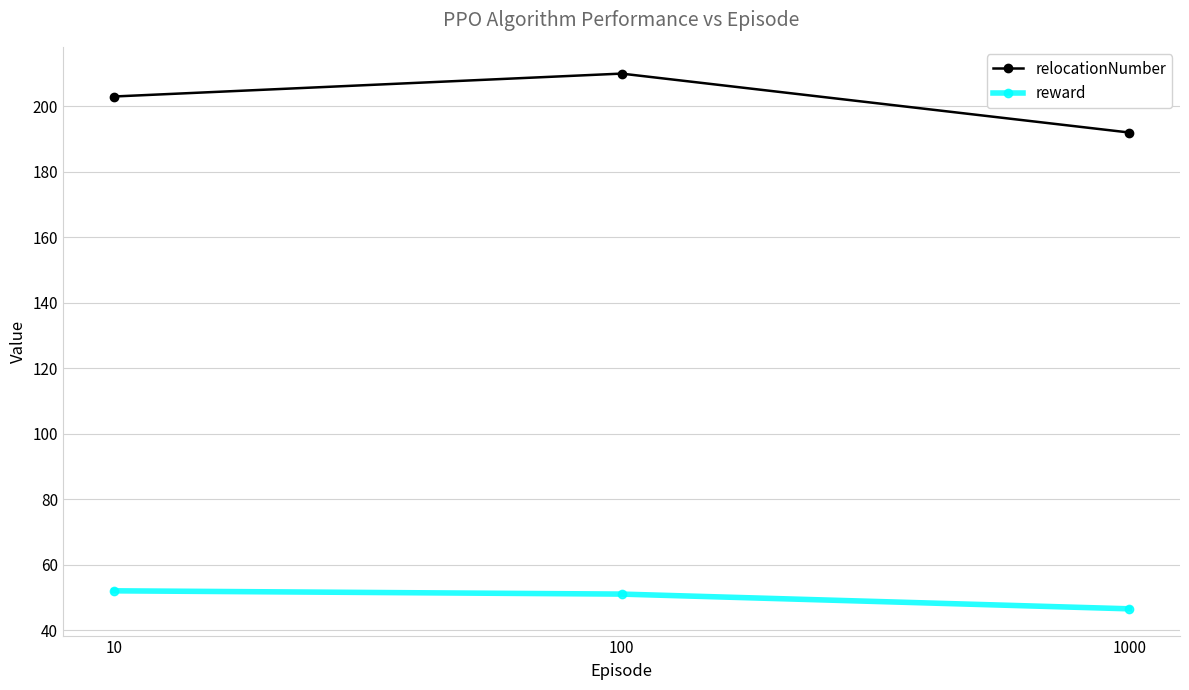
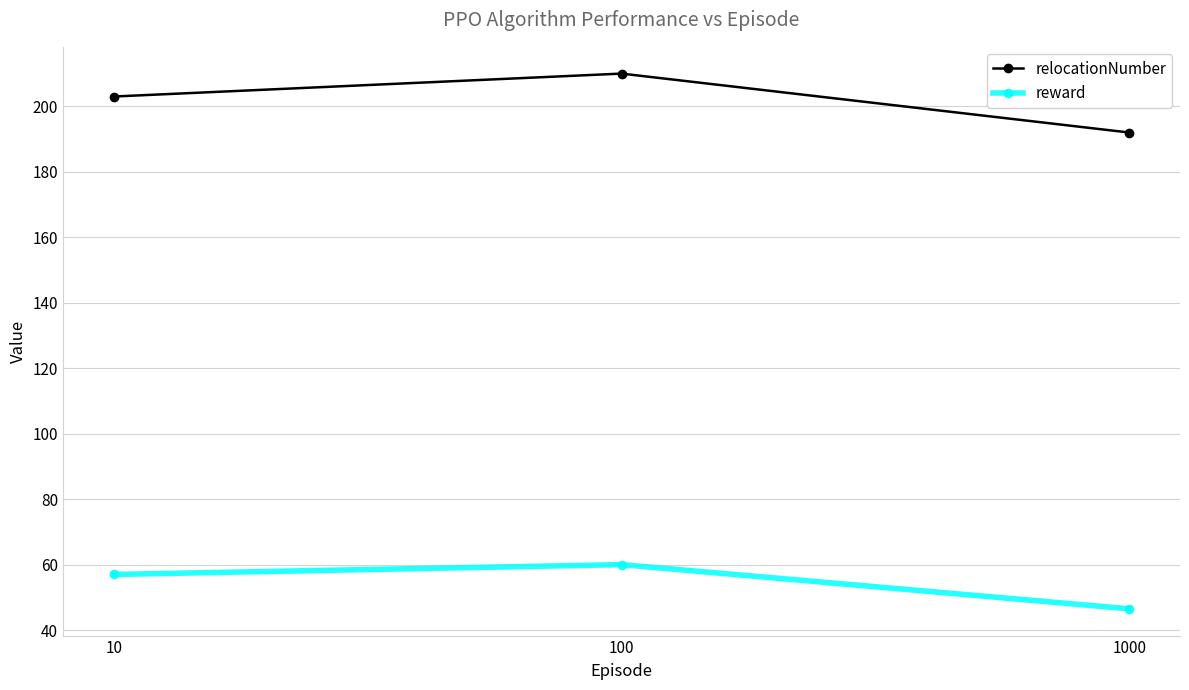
reward, 10: 52 -> 57
reward, 100: 51 -> 60
